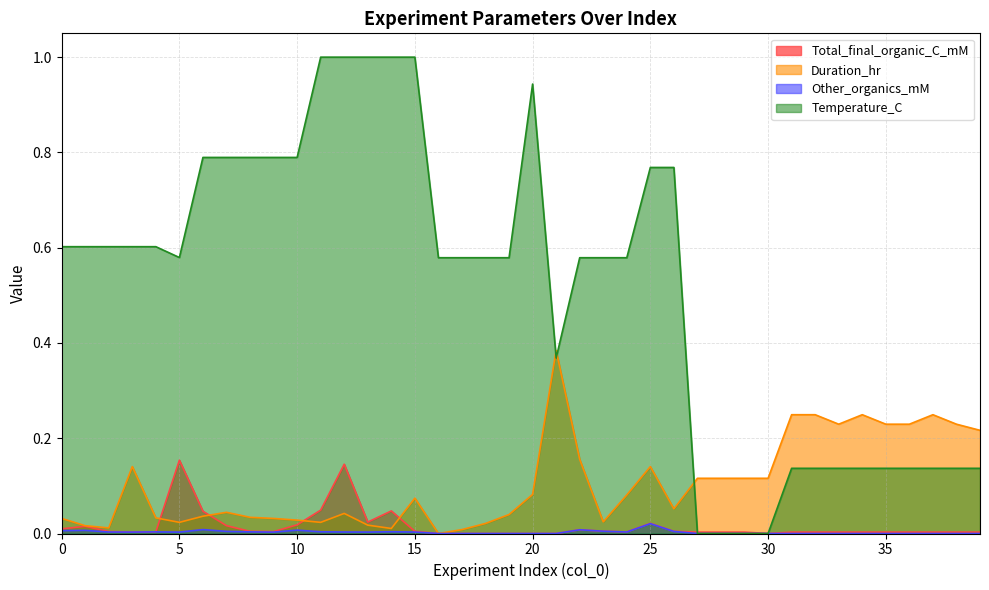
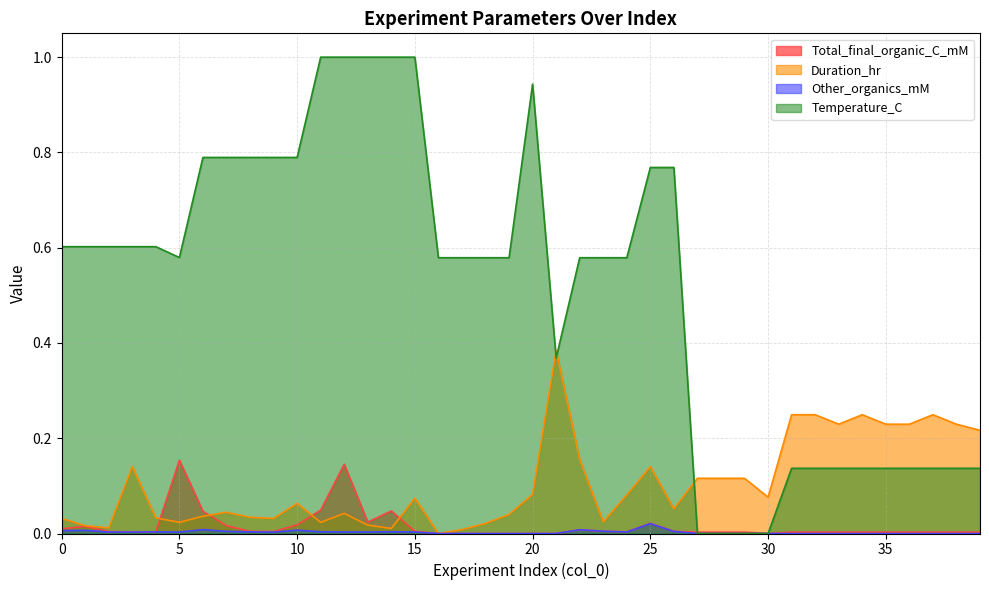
Duration_hr, 10: 0.03 -> 0.06
Duration_hr, 30: 0.12 -> 0.08
